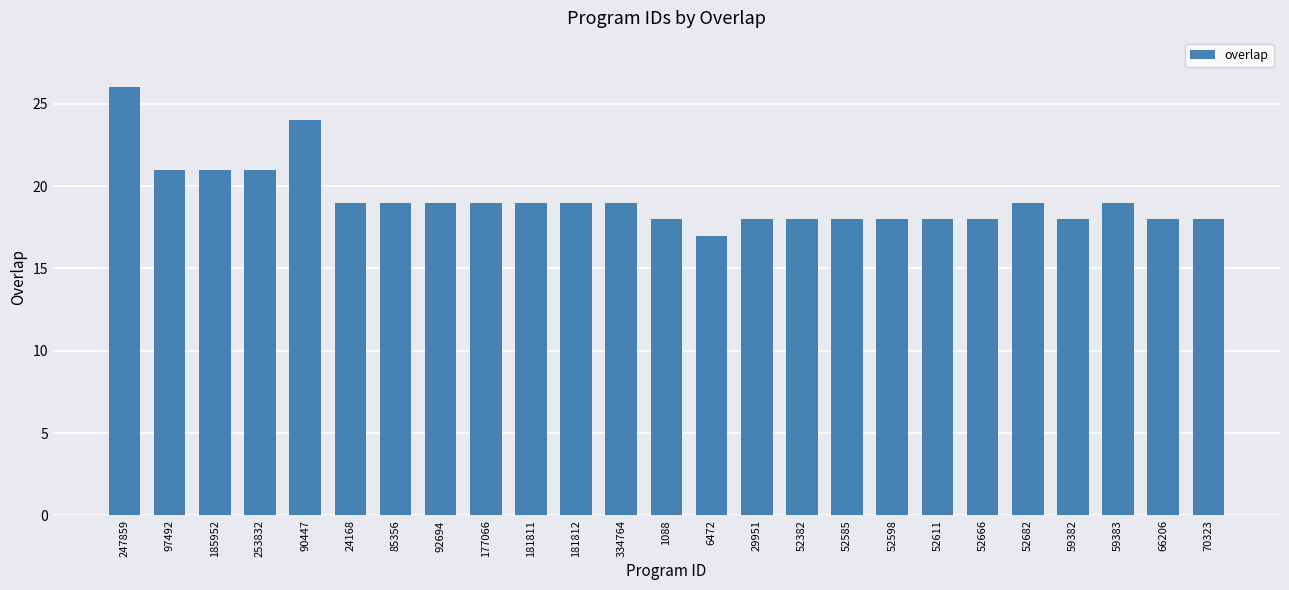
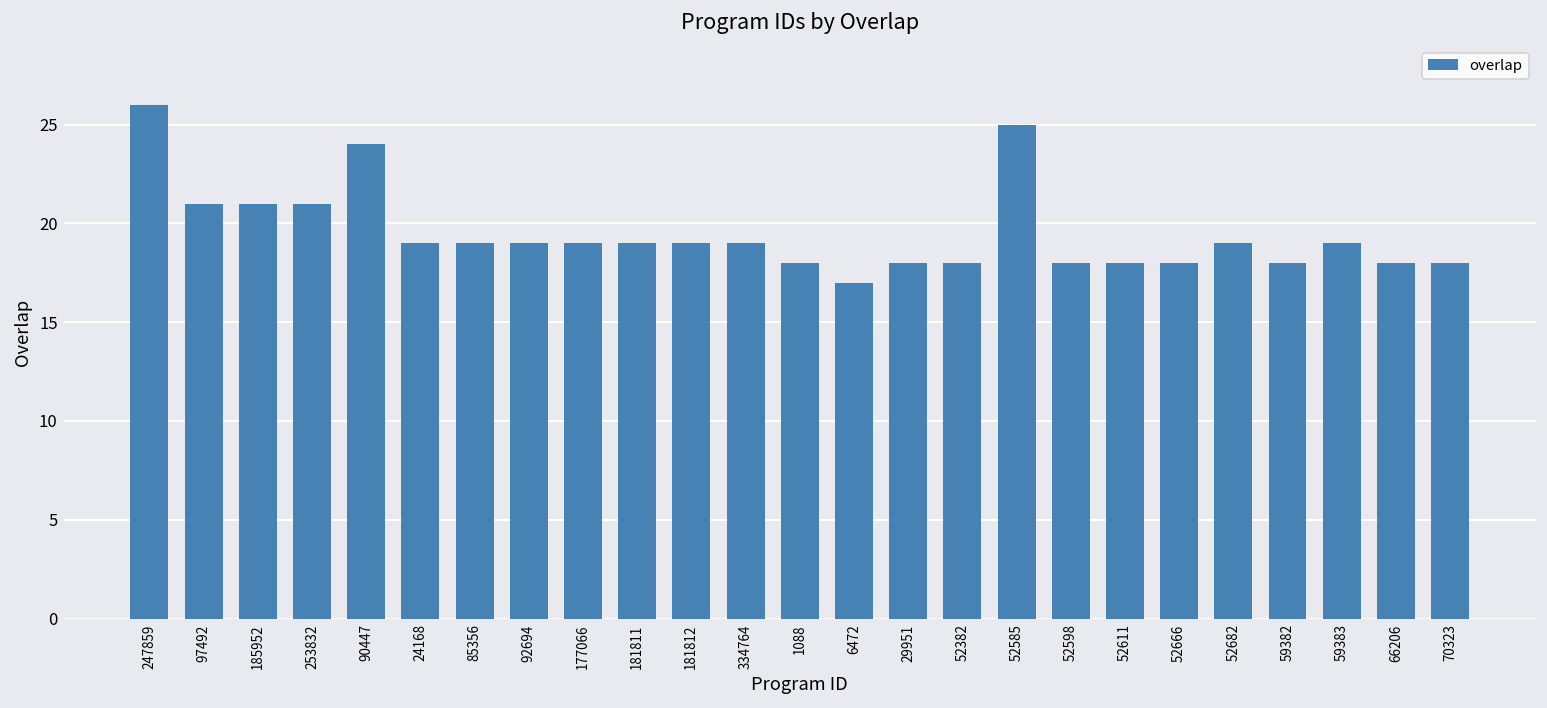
52585: 18 -> 25
